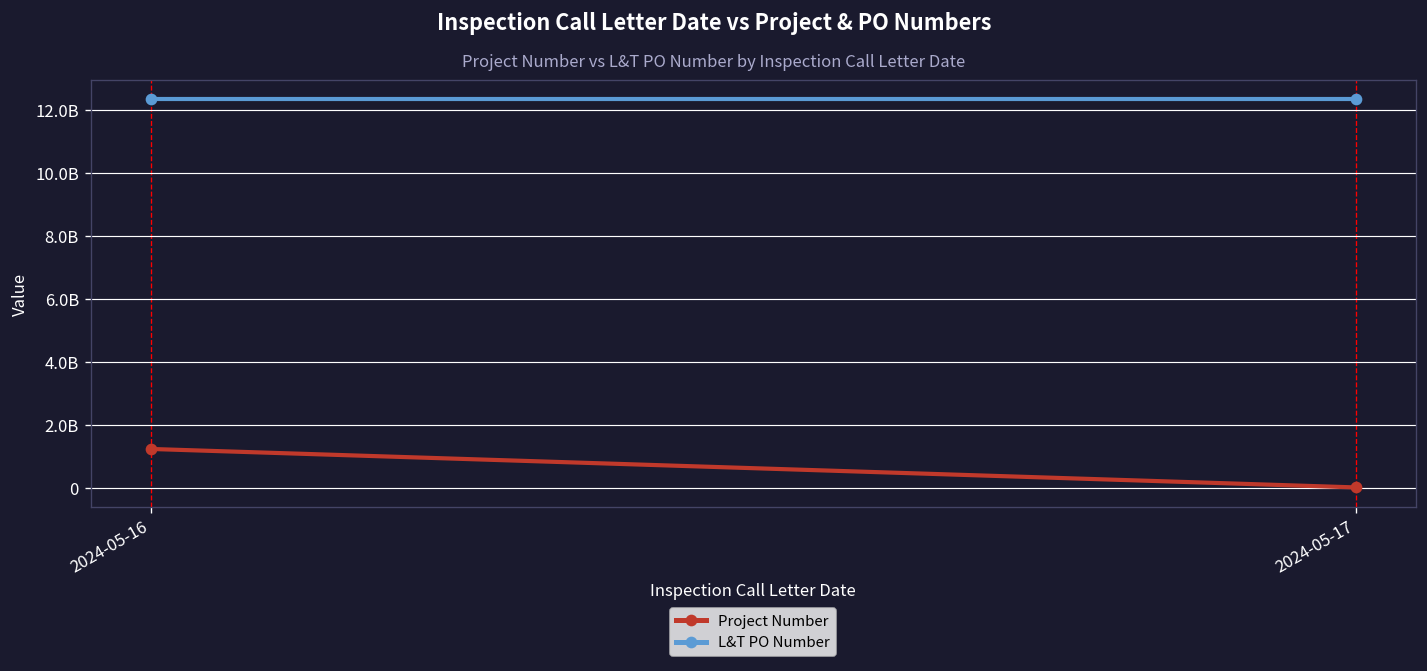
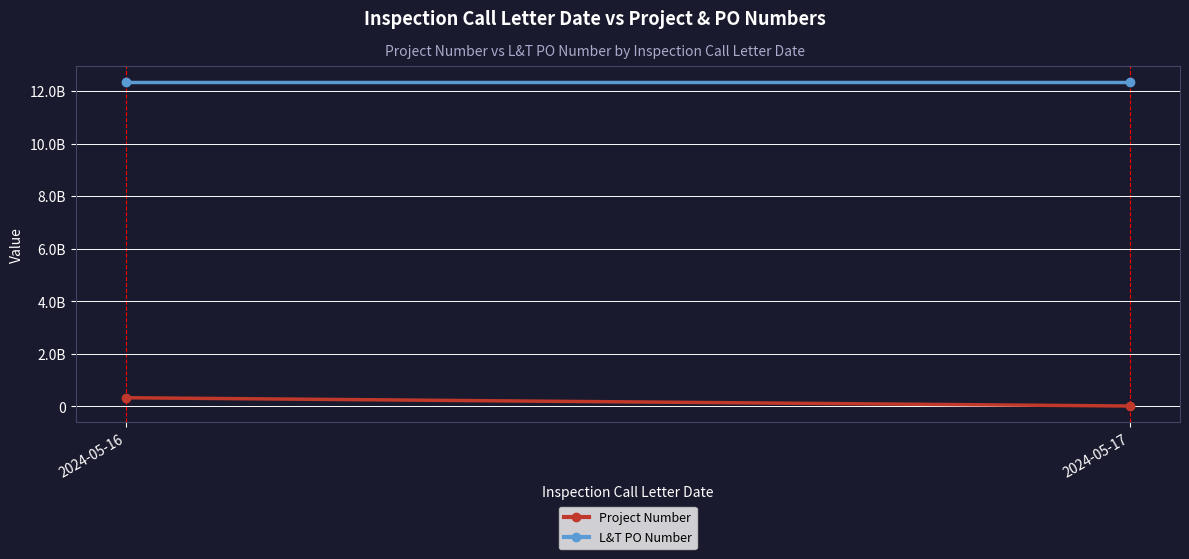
Project Number, 2024-05-16: 1200000000 -> 300000000
